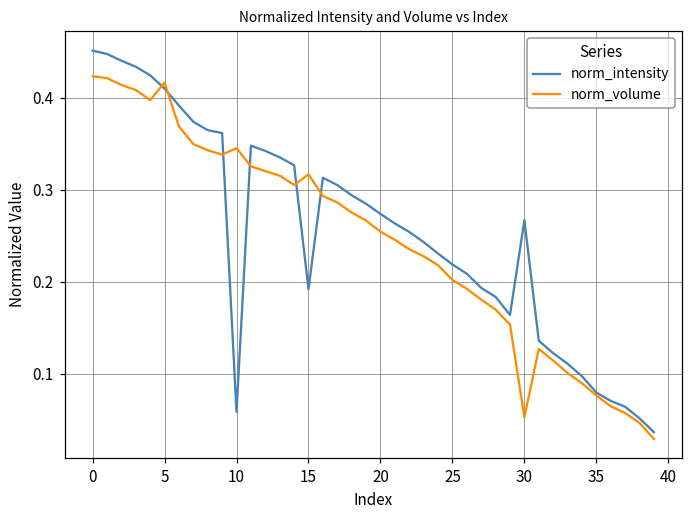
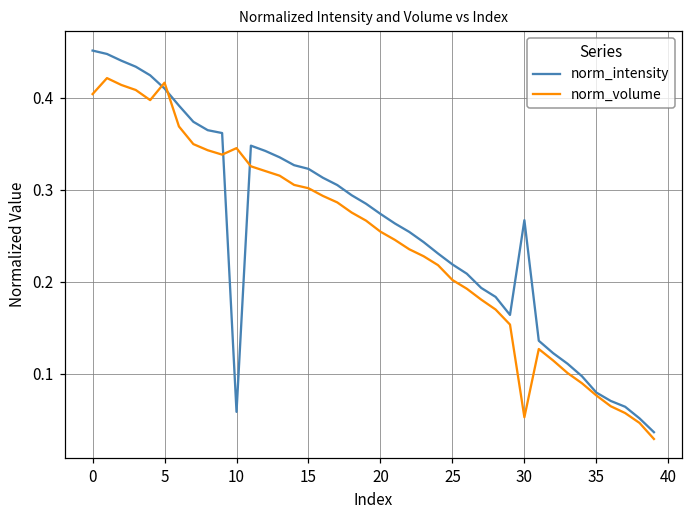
norm_volume, 0: 0.42 -> 0.40
norm_intensity, 15: 0.19 -> 0.32
norm_volume, 15: 0.32 -> 0.30
